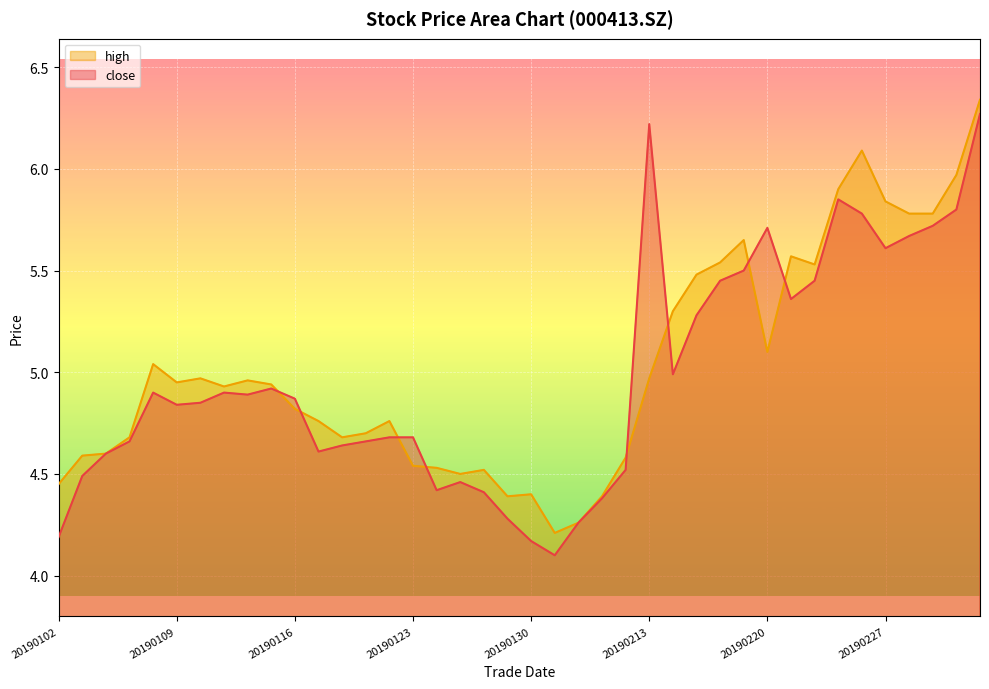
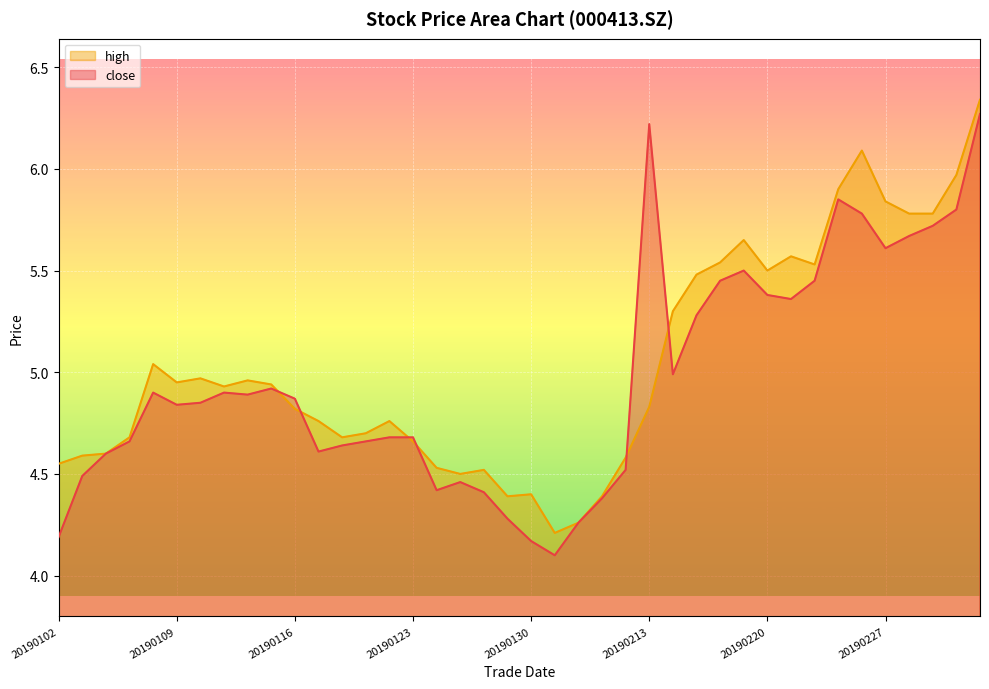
high, 20190102: 4.45 -> 4.55
high, 20190123: 4.54 -> 4.66
high, 20190213: 4.97 -> 4.83
high, 20190220: 5.1 -> 5.5
close, 20190220: 5.71 -> 5.38
